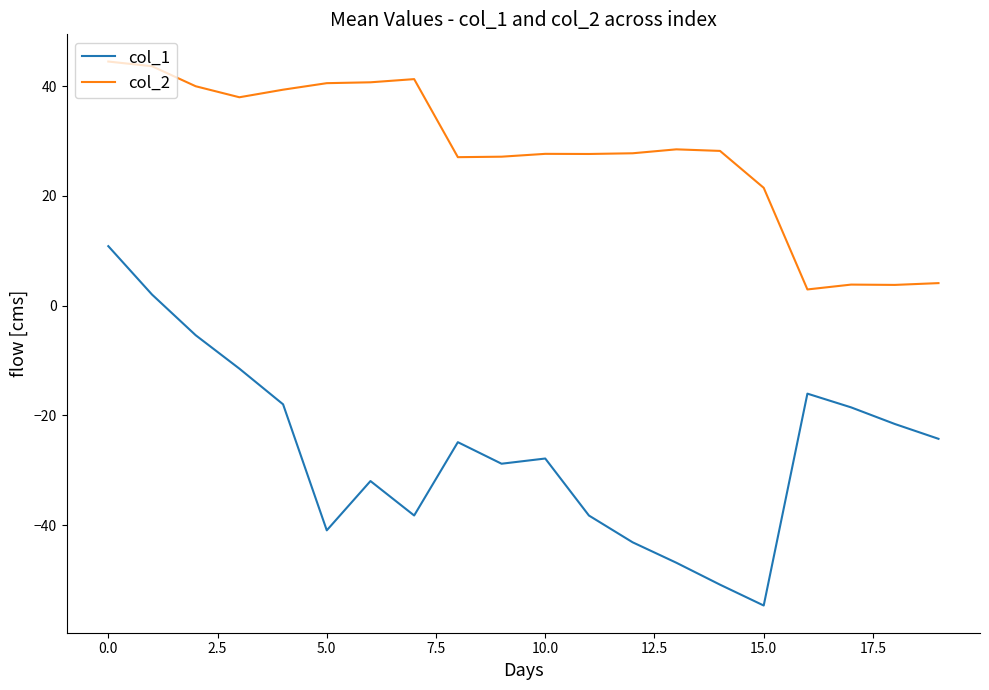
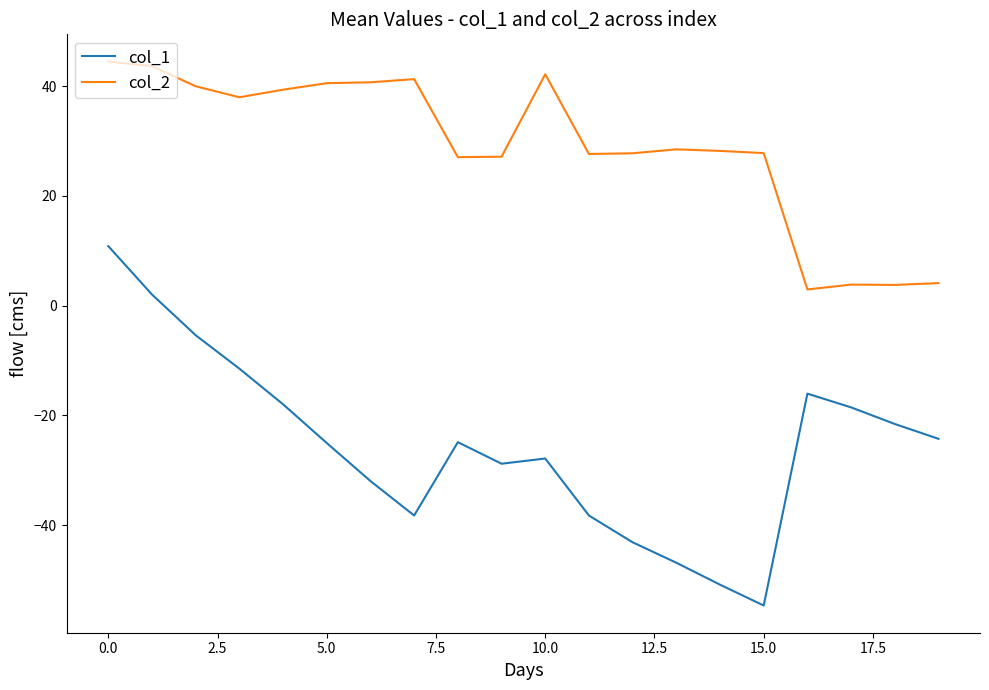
col_1, 5.0: -41 -> -25
col_2, 10.0: 28 -> 42
col_2, 15.0: 21 -> 28
